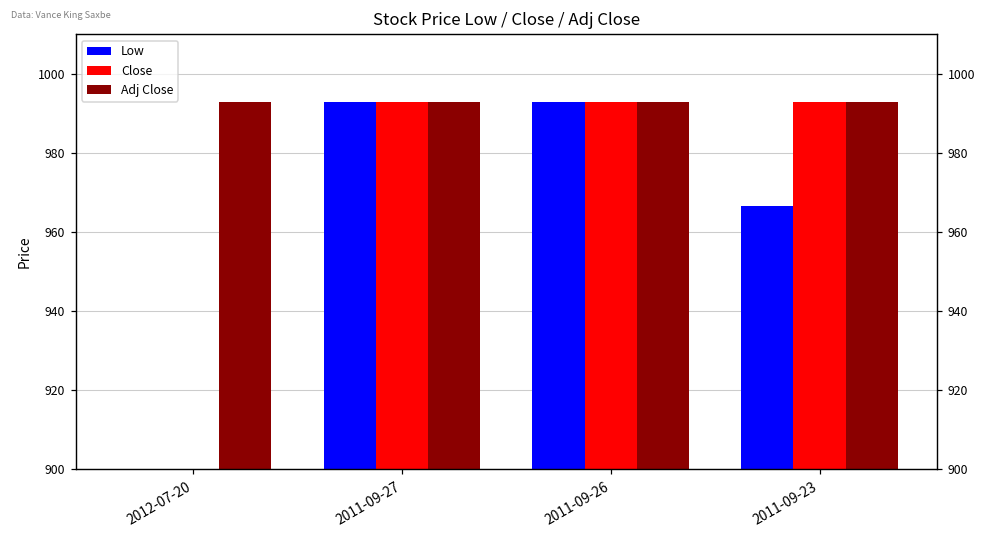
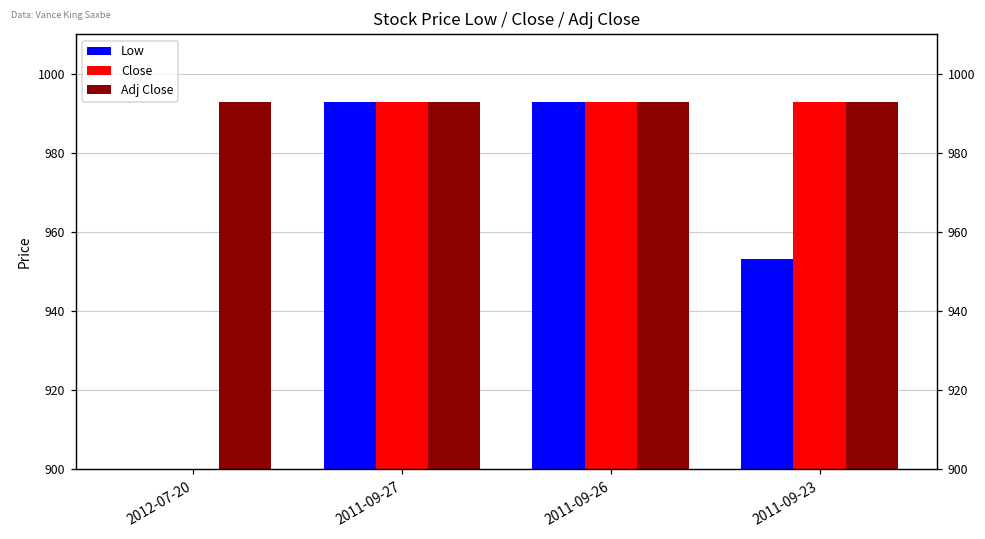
Low, 2011-09-23: 967 -> 953
